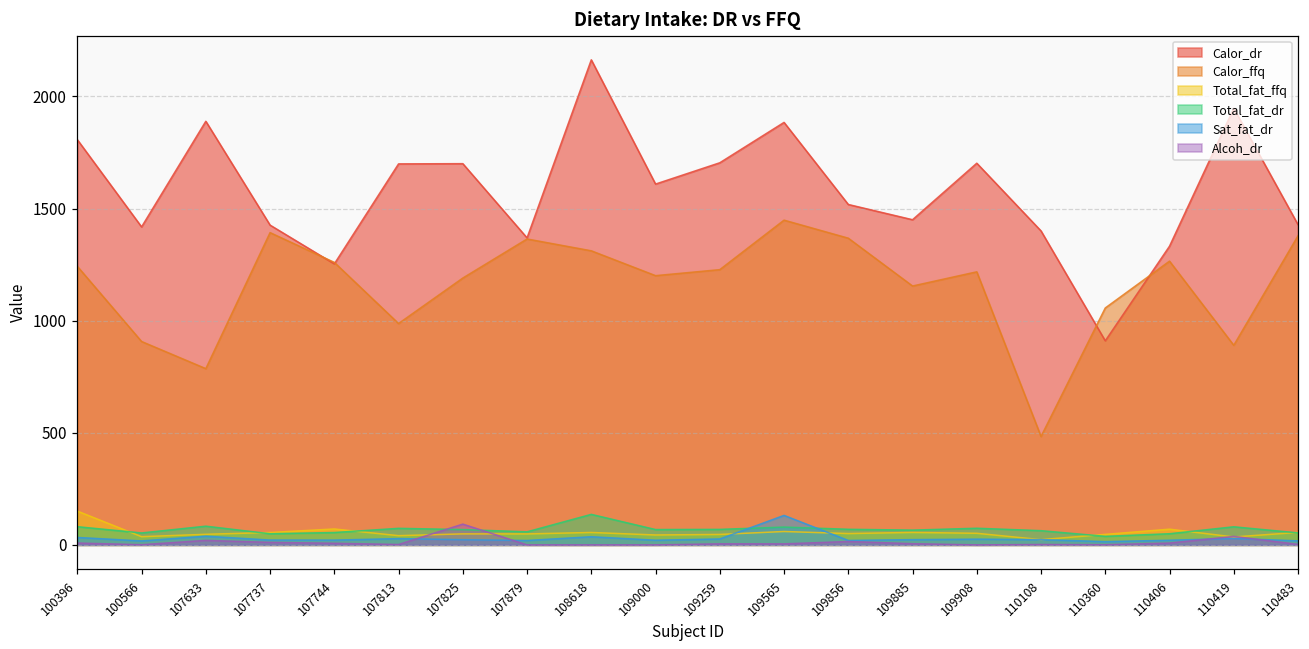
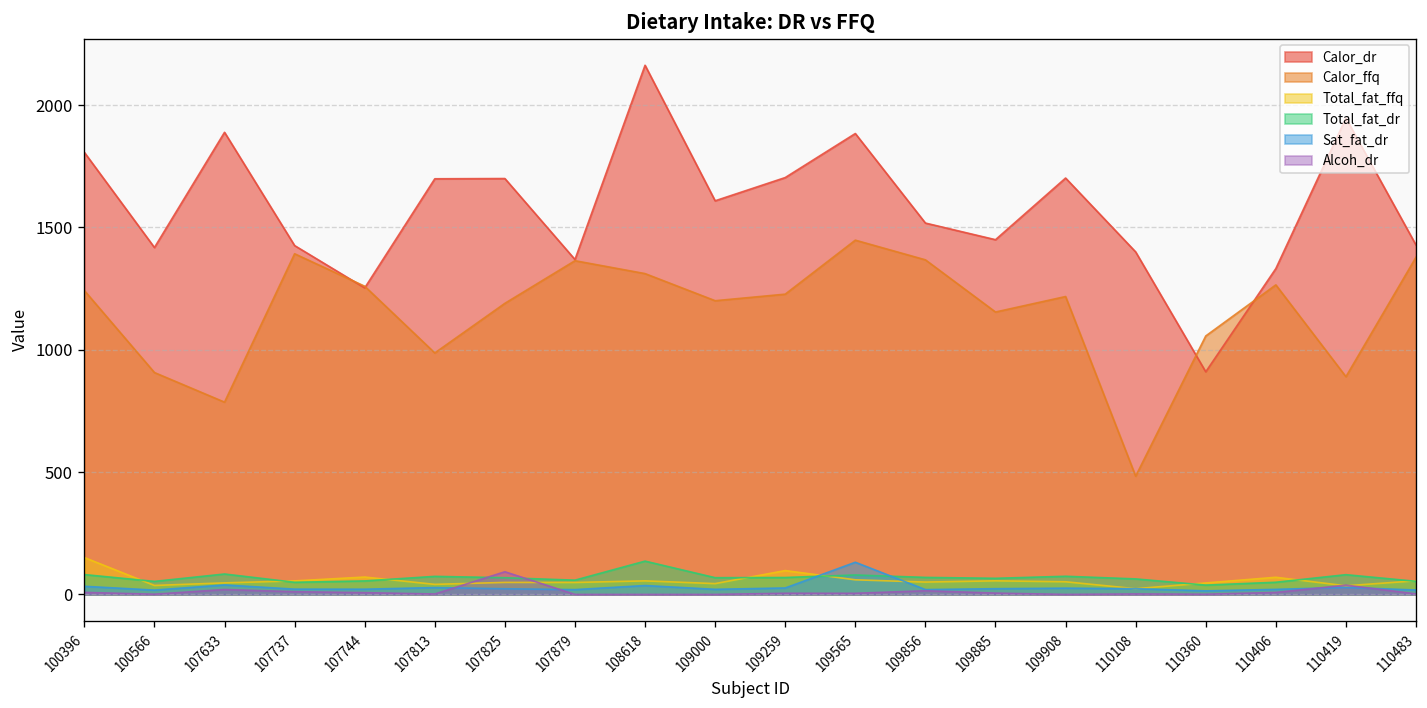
Total_fat_ffq, 109259: 50 -> 100
